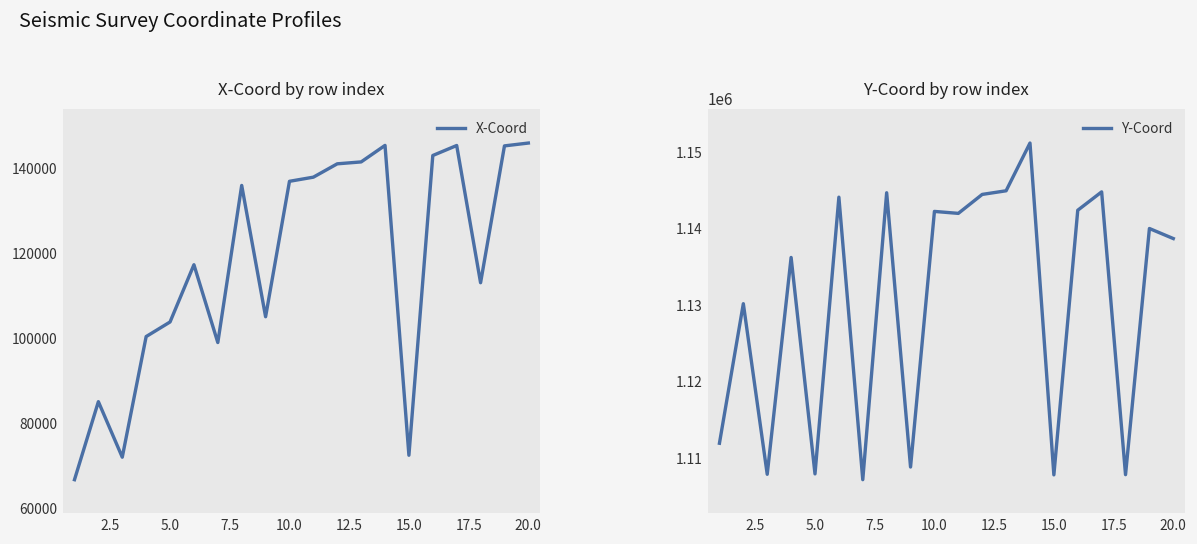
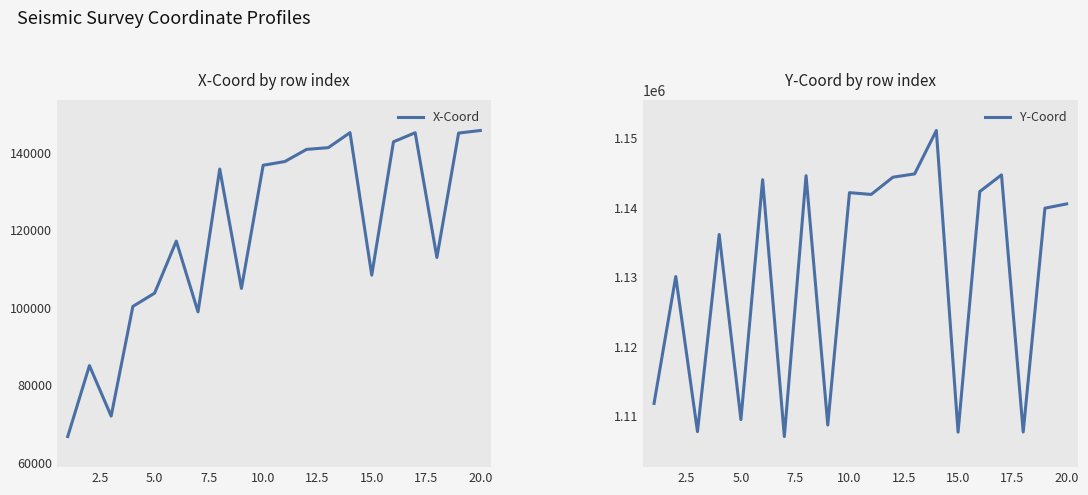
X-Coord by row index, 15.0: 72000 -> 108000
Y-Coord by row index, 5.0: 1108000 -> 1110000
Y-Coord by row index, 20.0: 1139000 -> 1141000
